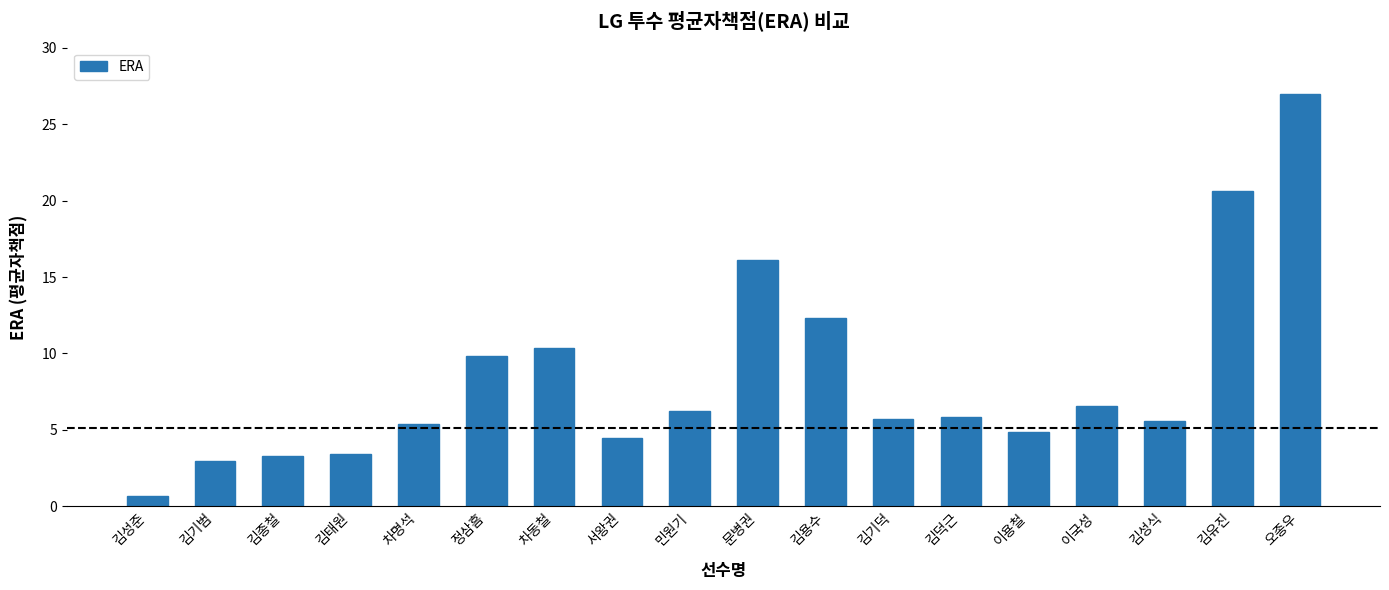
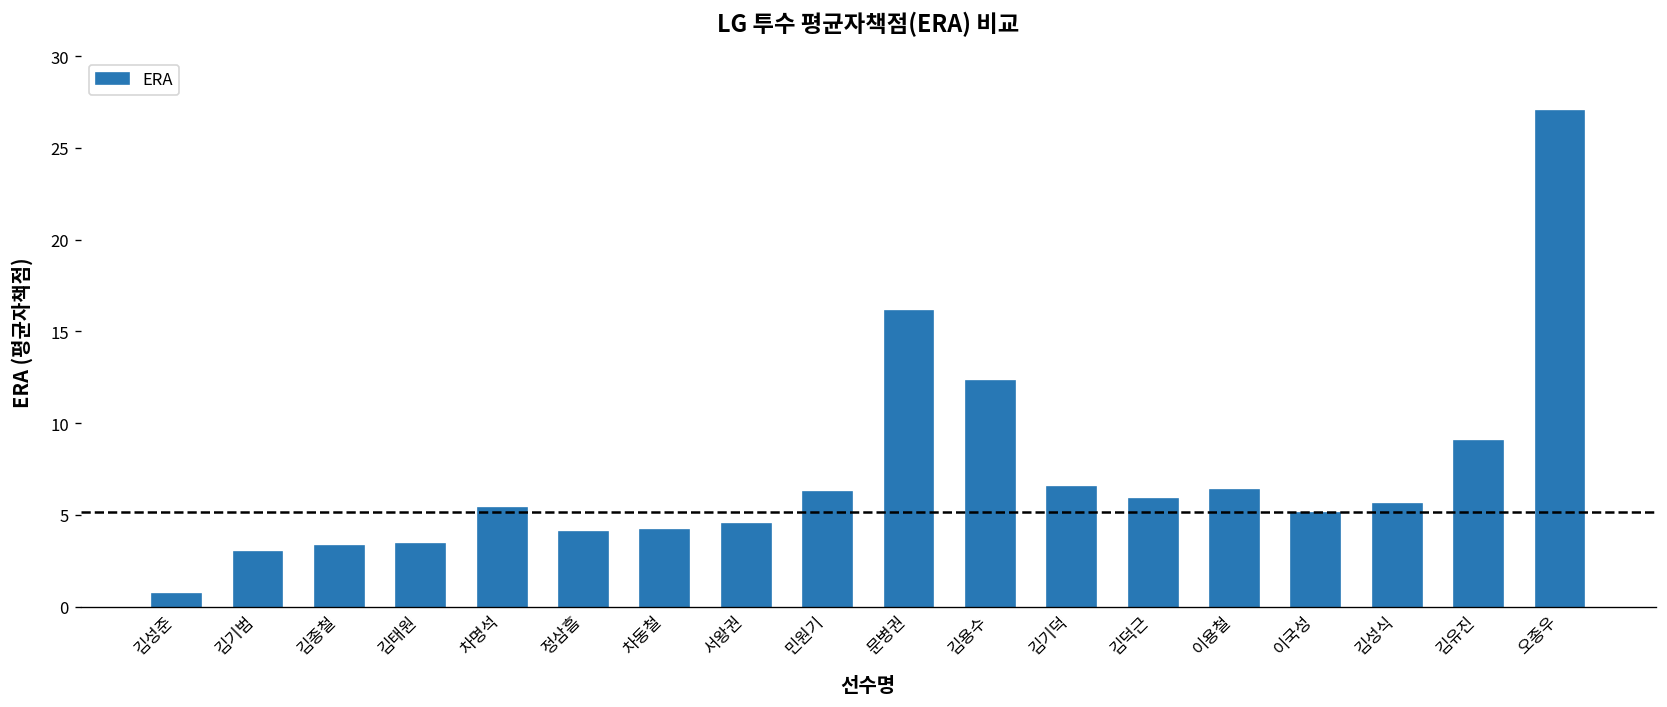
정삼흠: 9.9 -> 4.0
차동철: 10.4 -> 4.2
김기덕: 5.7 -> 6.5
이용철: 4.9 -> 6.4
이국성: 6.6 -> 5.1
김유진: 20.6 -> 9.0
